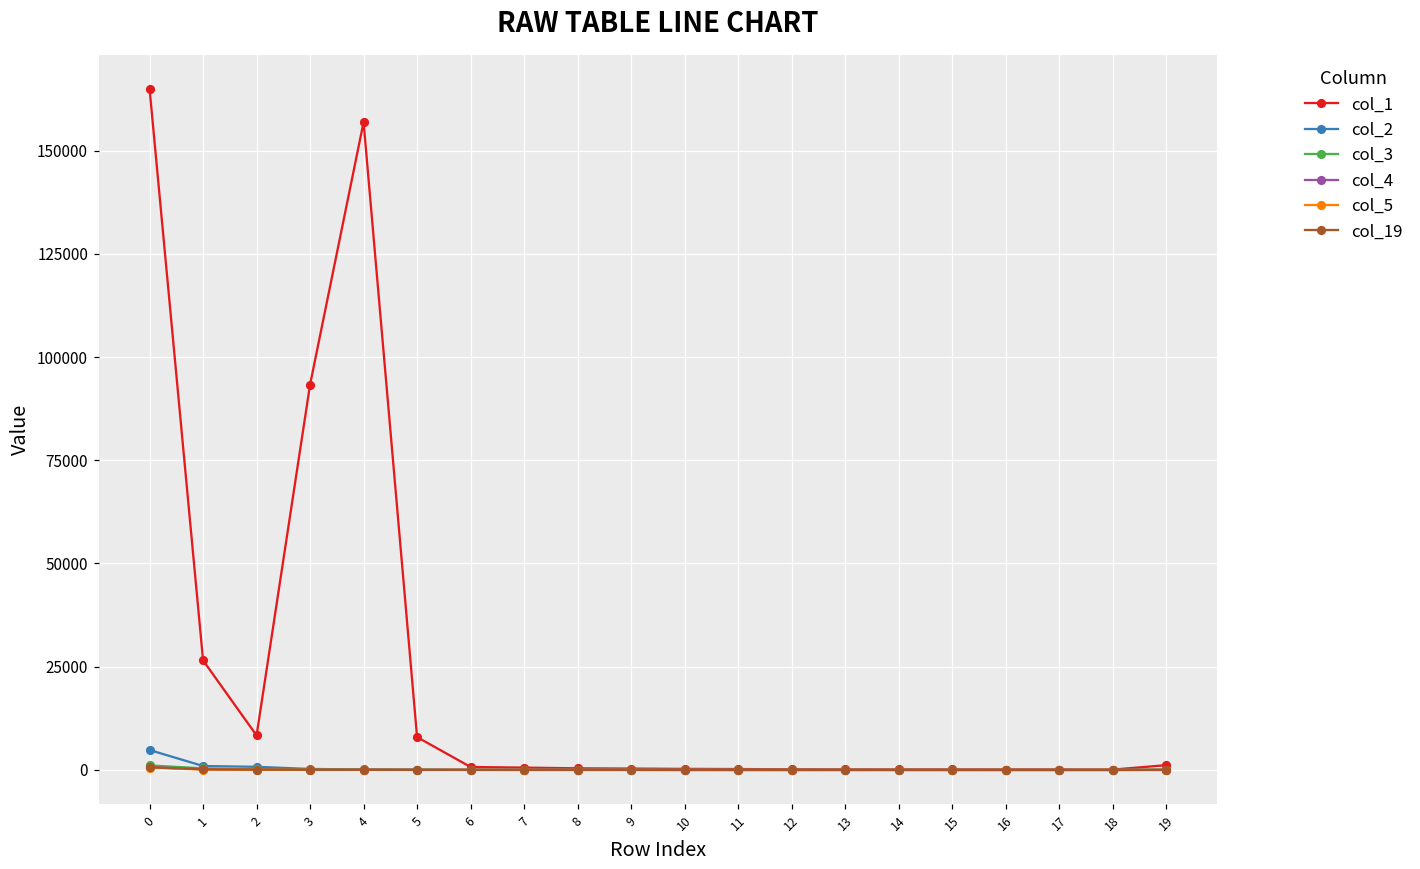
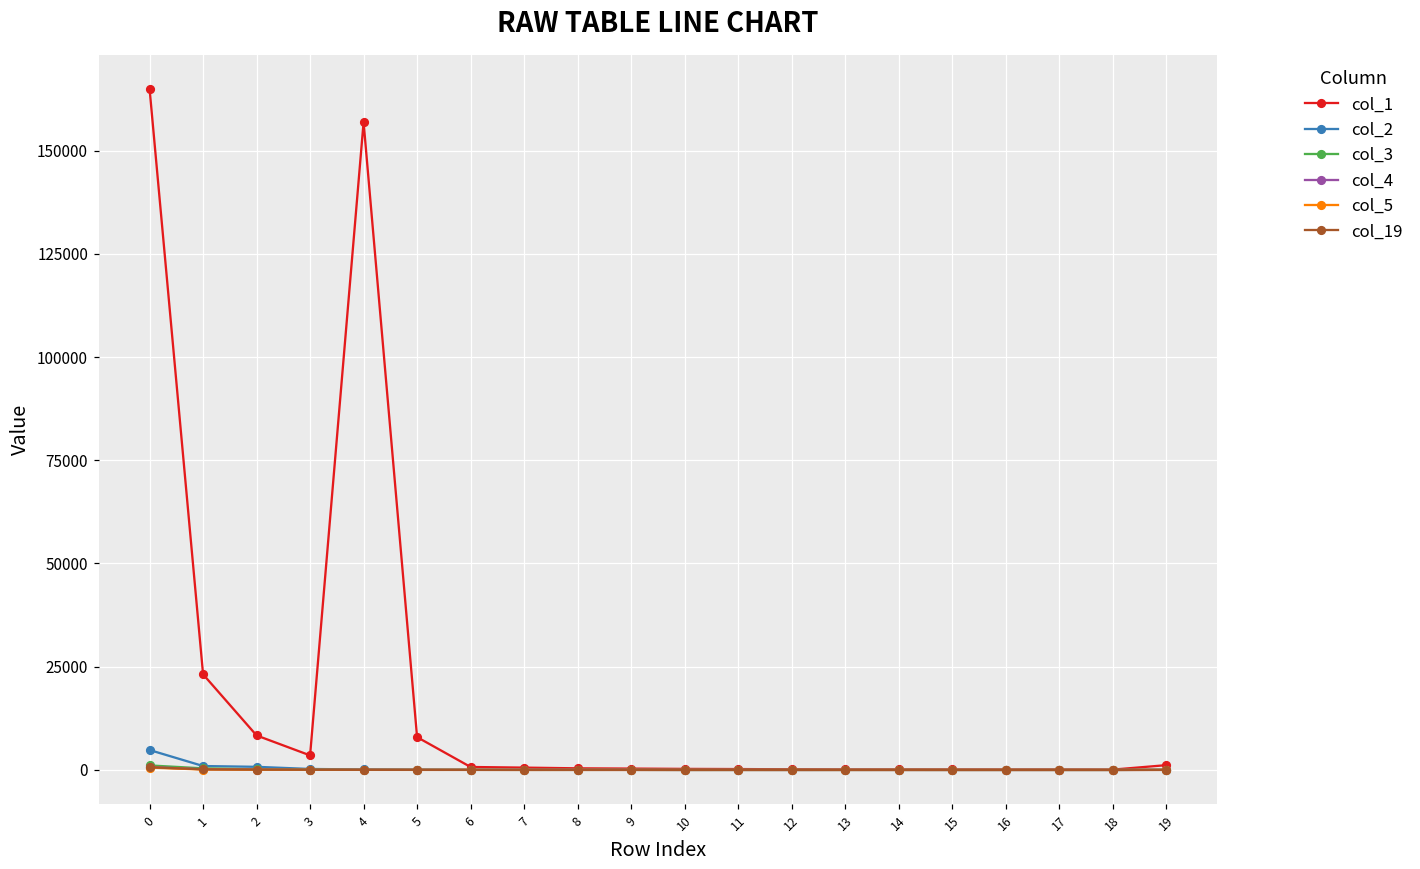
col_1, 1: 27000 -> 23000
col_1, 3: 93000 -> 4000
